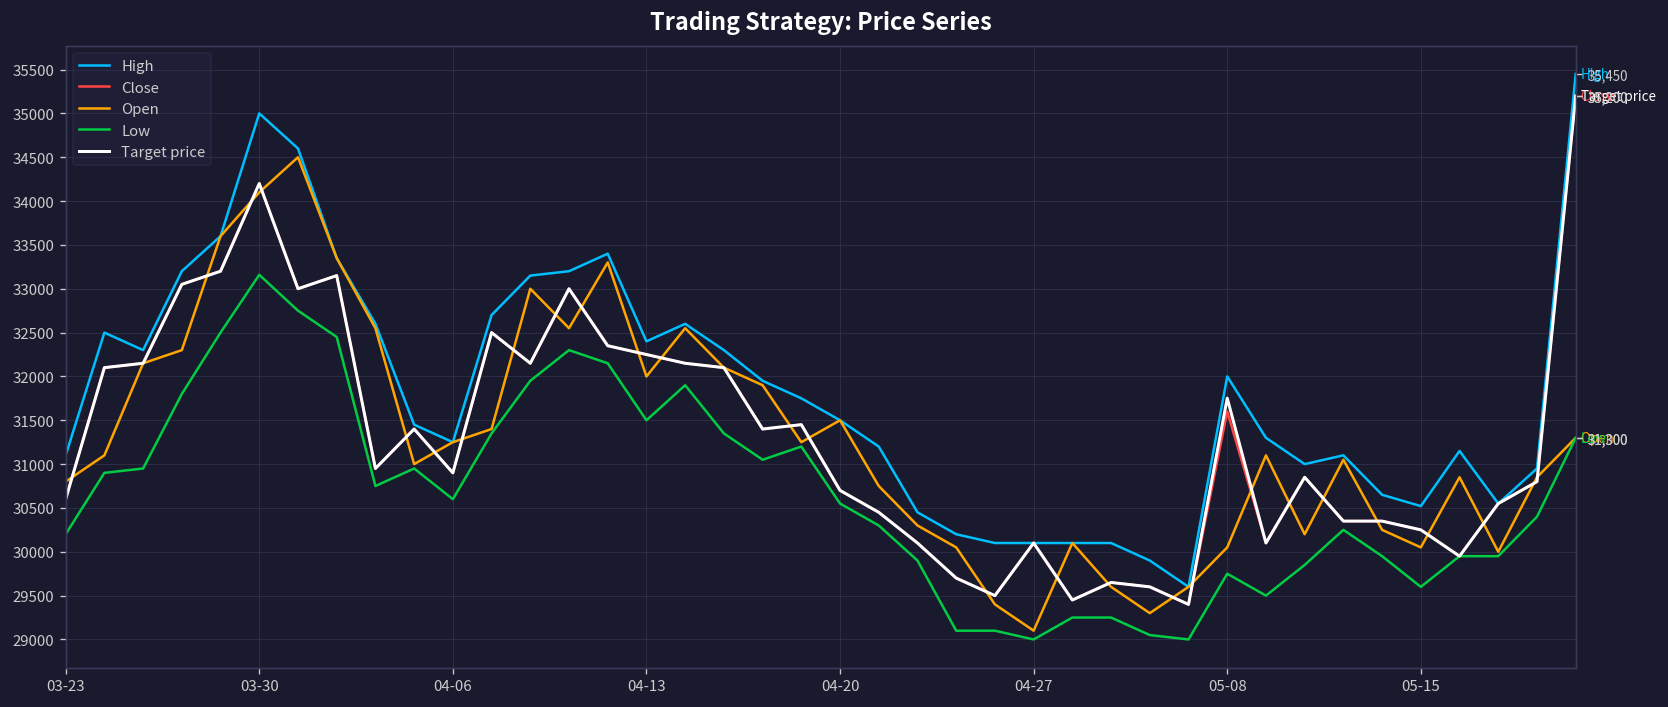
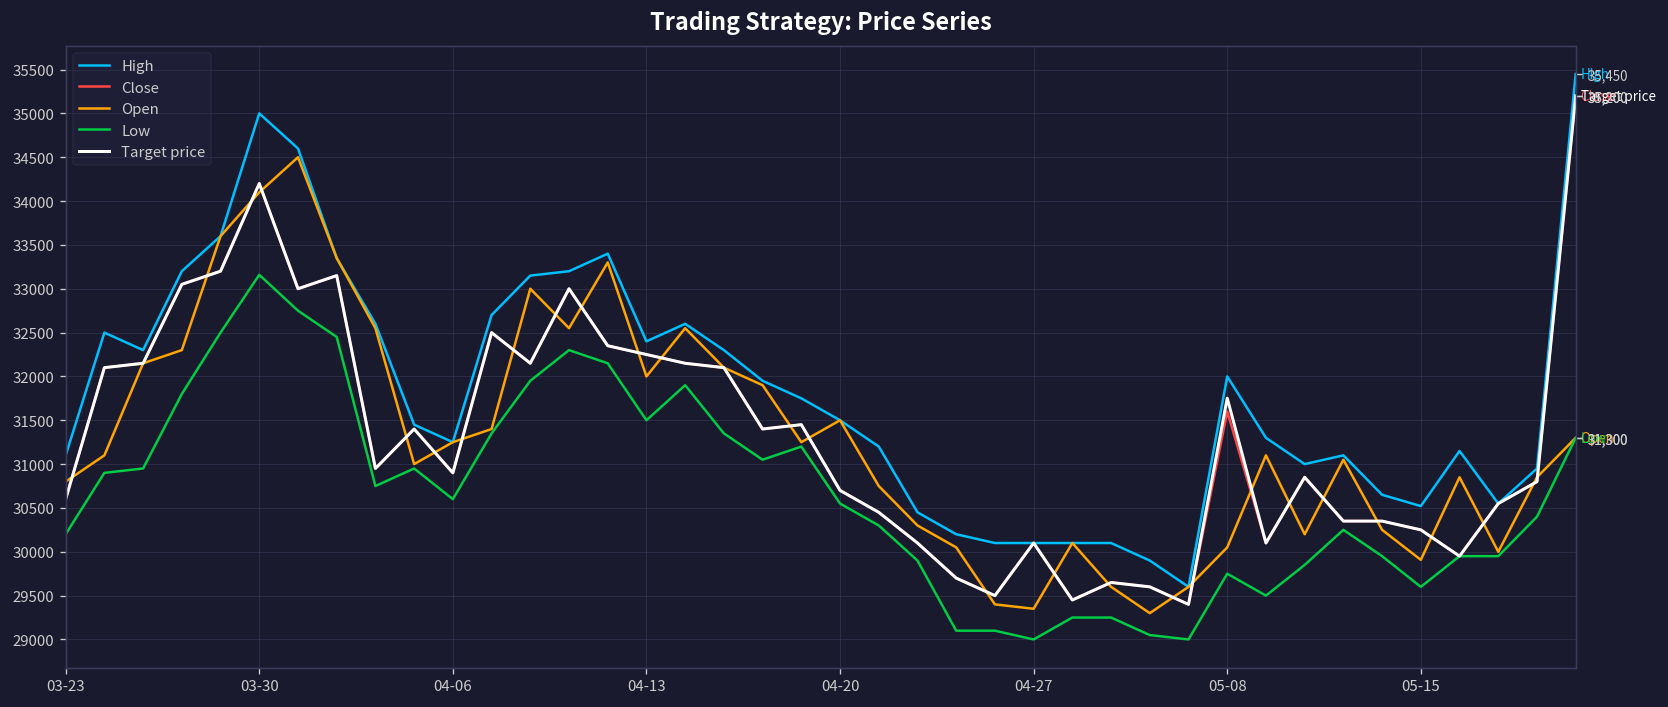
Open, 04-27: 29100 -> 29400
Open, 05-15: 30100 -> 29900
